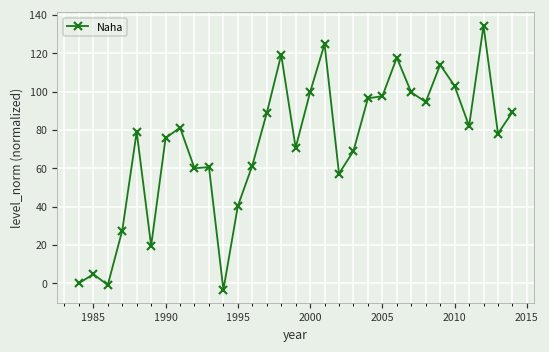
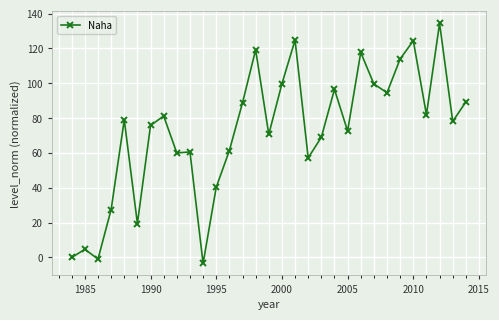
2005: 98 -> 73
2010: 103 -> 124
